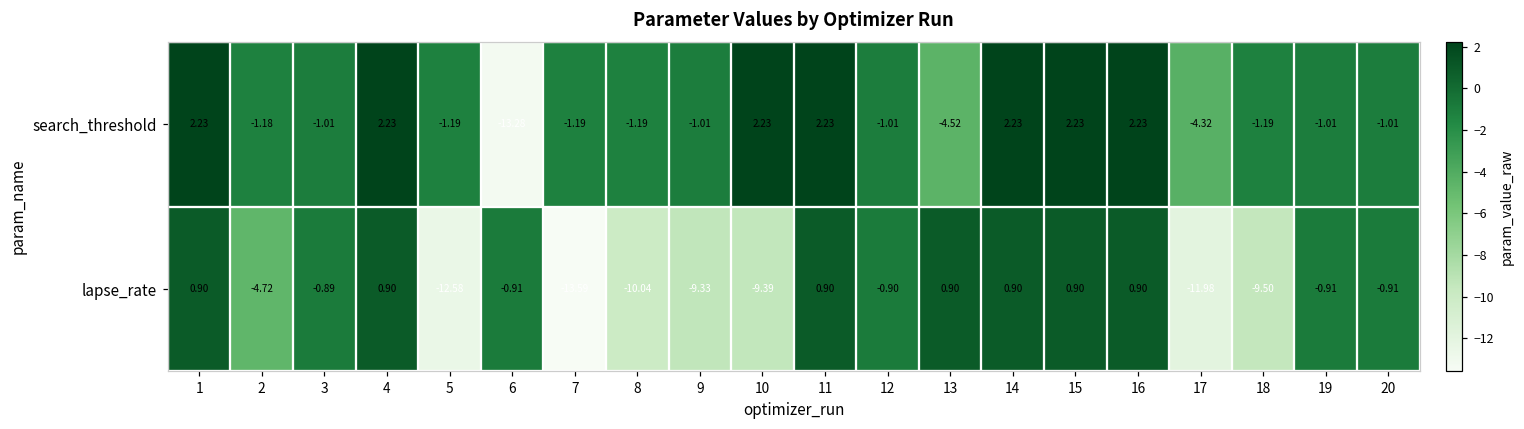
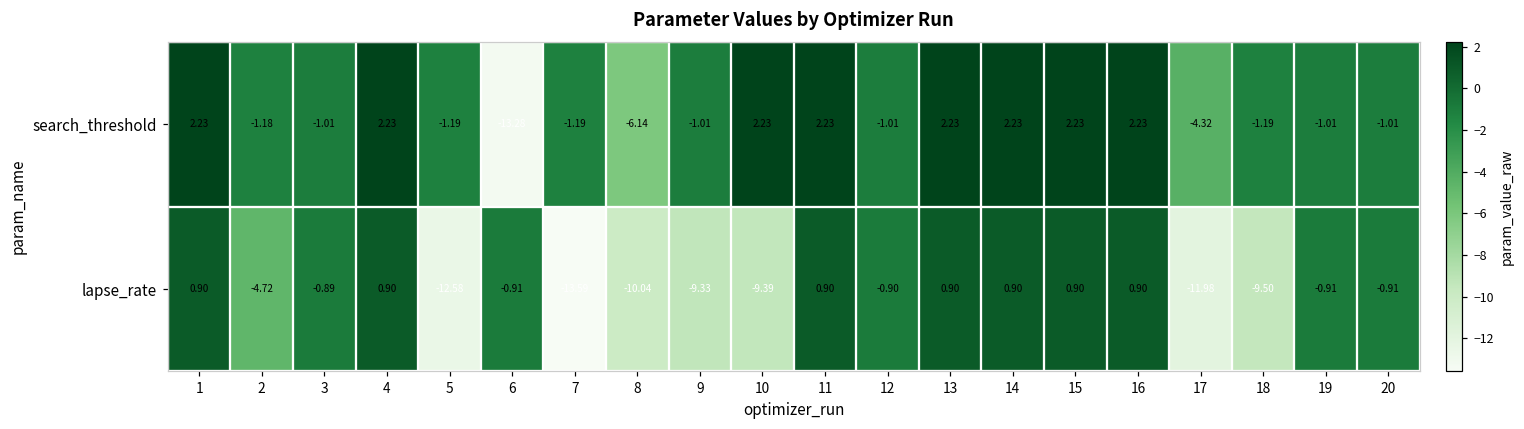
search_threshold, 8: -1.19 -> -6.14
search_threshold, 13: -4.52 -> 2.23
